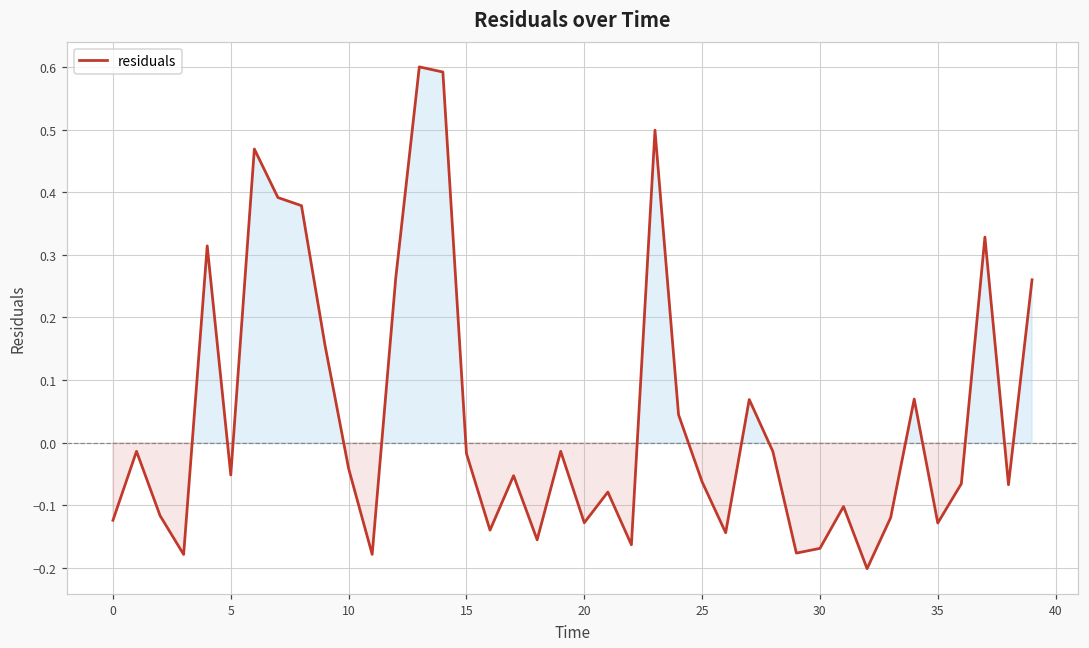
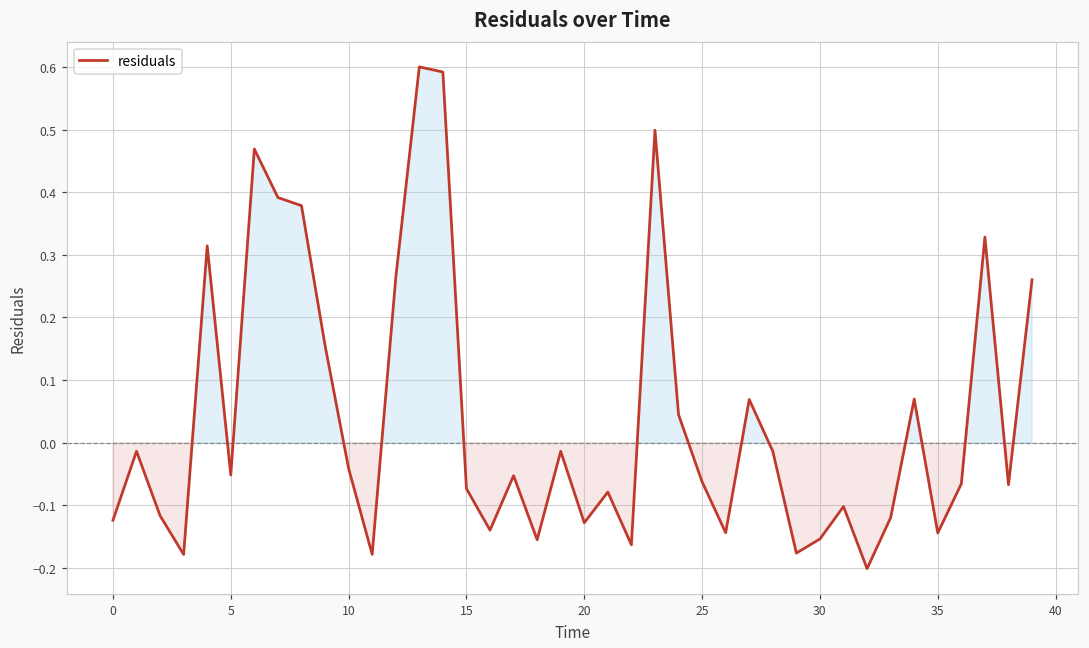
15: -0.02 -> -0.07
30: -0.17 -> -0.15
35: -0.13 -> -0.14
